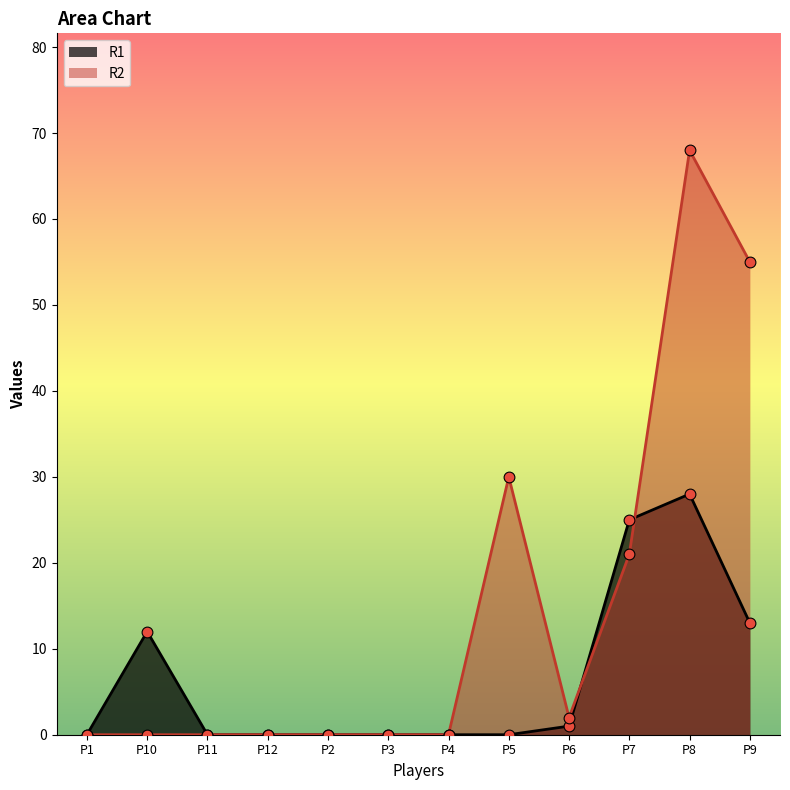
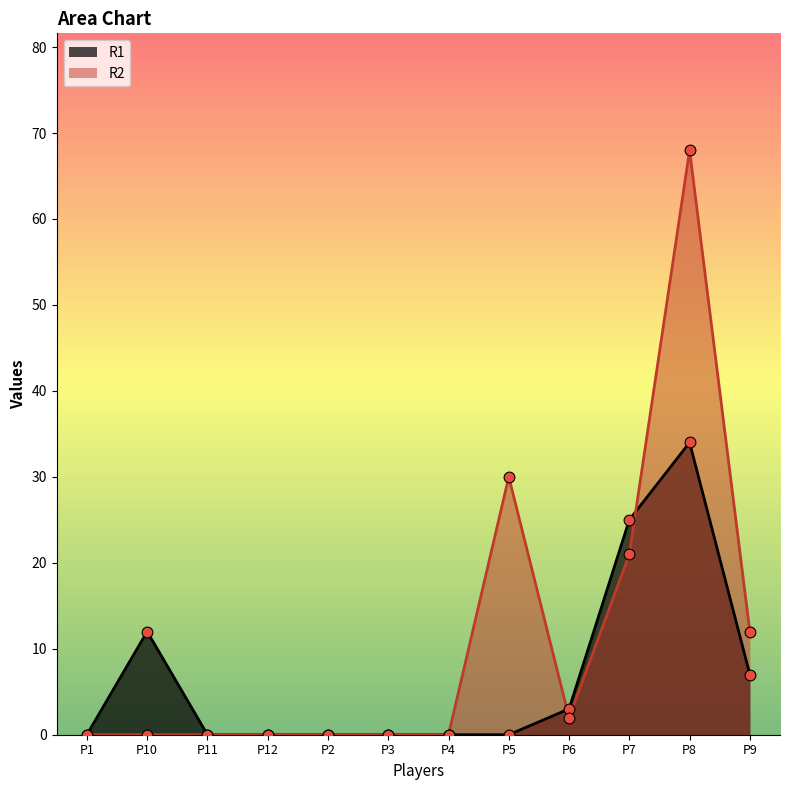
R1, P6: 1 -> 3
R1, P8: 28 -> 34
R1, P9: 13 -> 7
R2, P9: 55 -> 12
